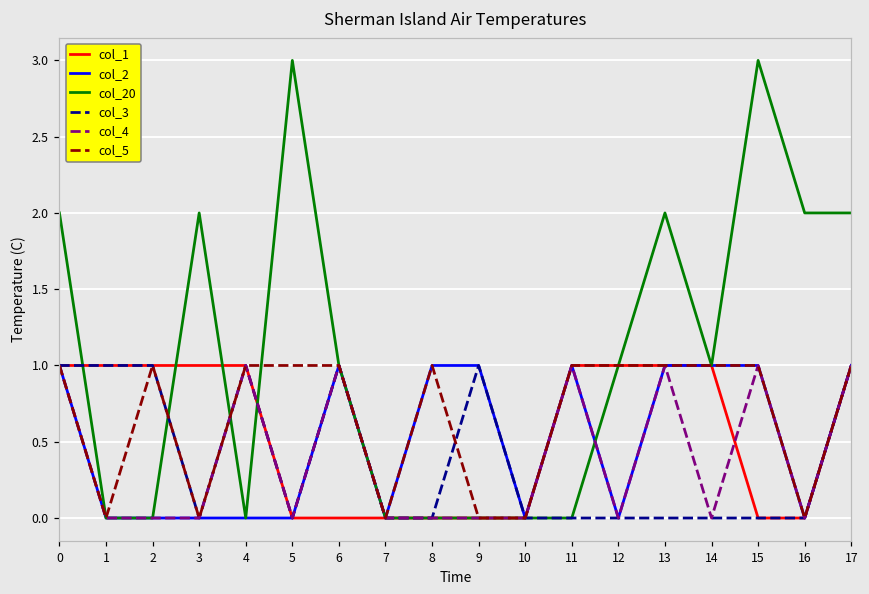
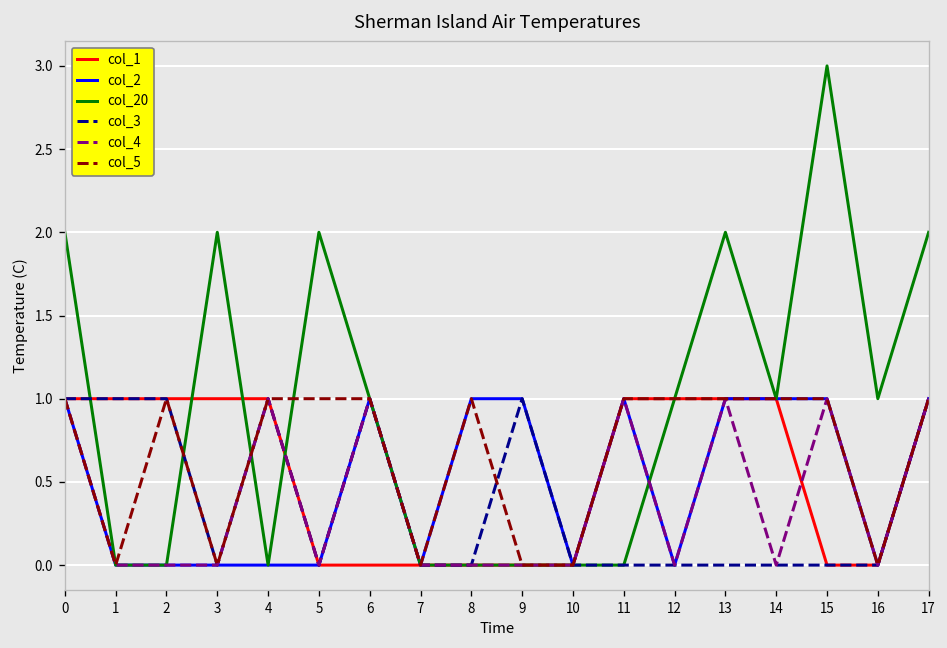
col_20, 5: 3 -> 2
col_20, 16: 2 -> 1
